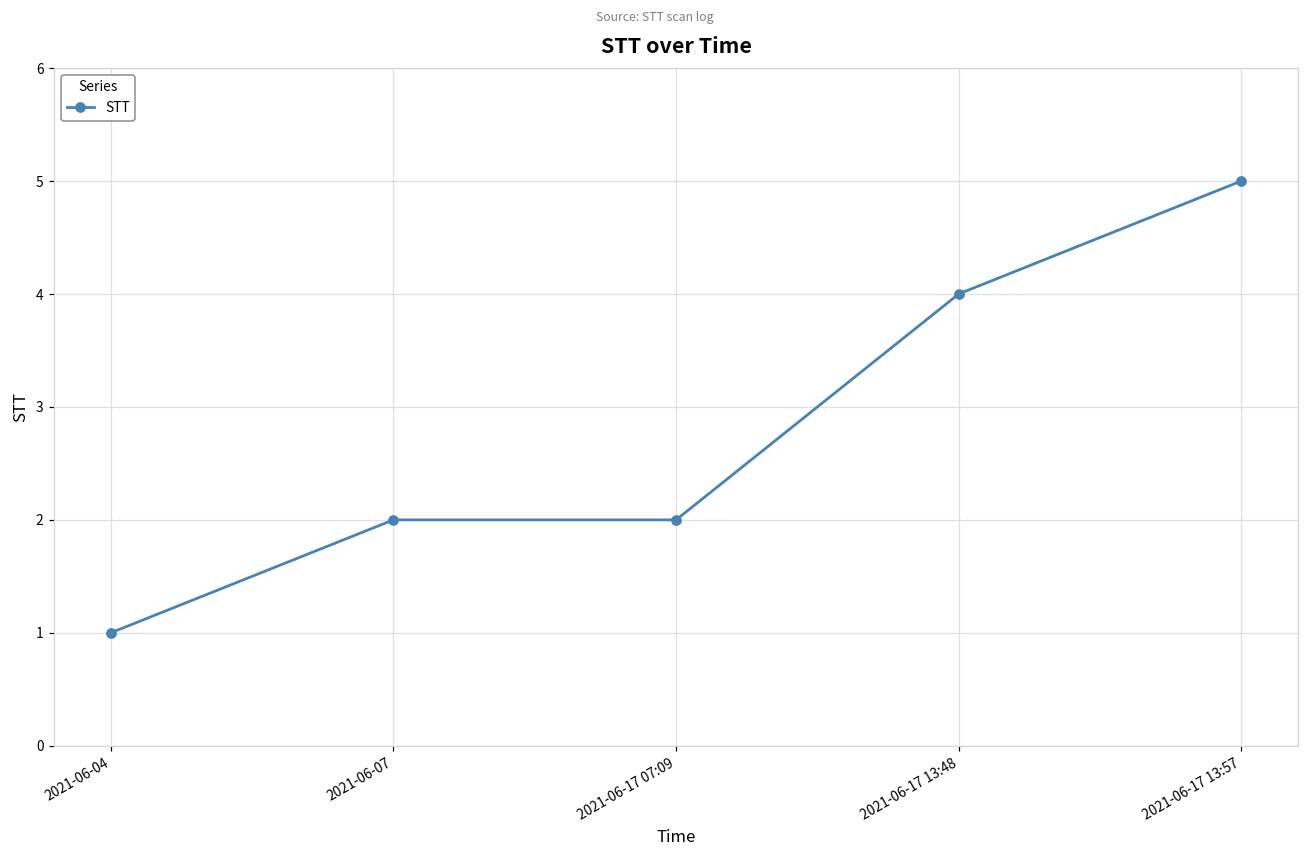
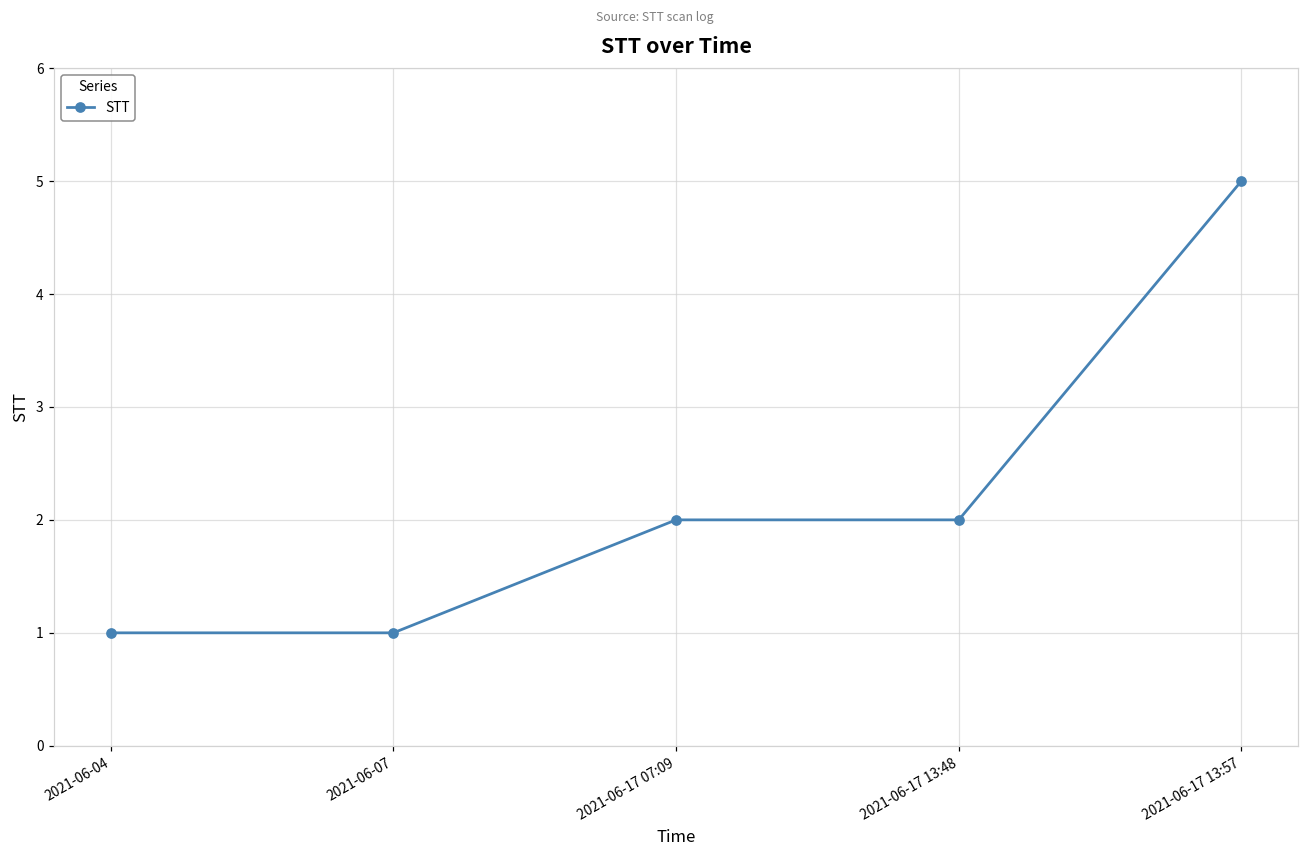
2021-06-07: 2 -> 1
2021-06-17 13:48: 4 -> 2
